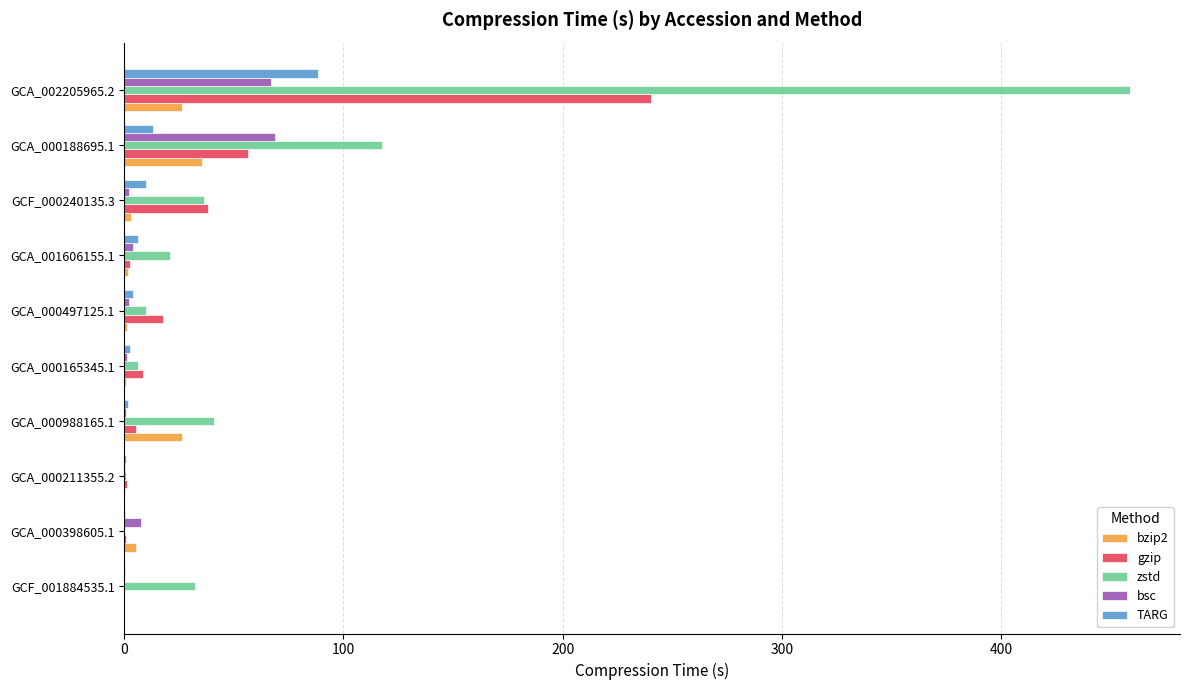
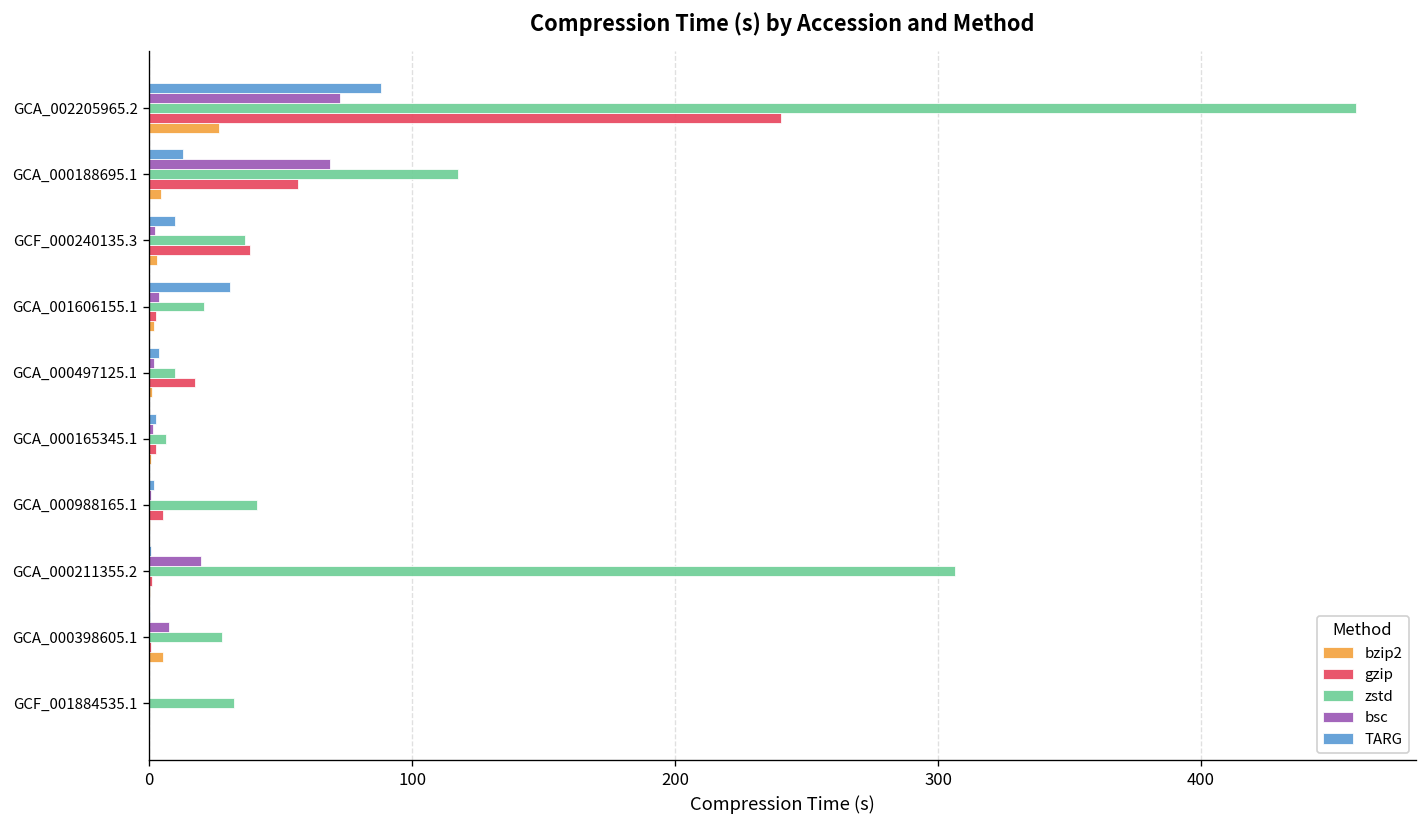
bsc, GCA_002205965.2: 67 -> 73
bzip2, GCA_000188695.1: 36 -> 5
TARG, GCA_001606155.1: 6 -> 31
gzip, GCA_000165345.1: 8 -> 2
bzip2, GCA_000988165.1: 26 -> 0
bsc, GCA_000211355.2: 0 -> 20
zstd, GCA_000211355.2: 1 -> 306
zstd, GCA_000398605.1: 0 -> 28
